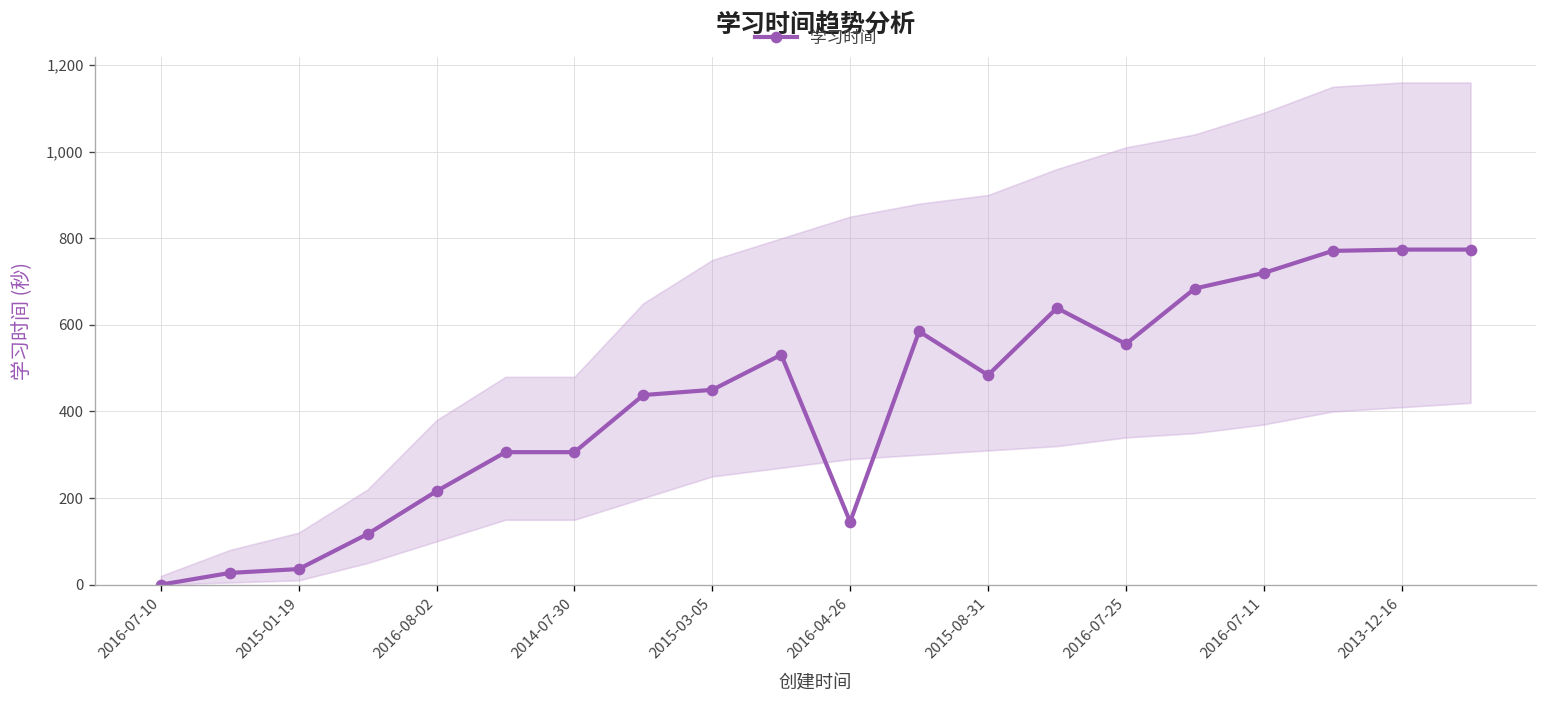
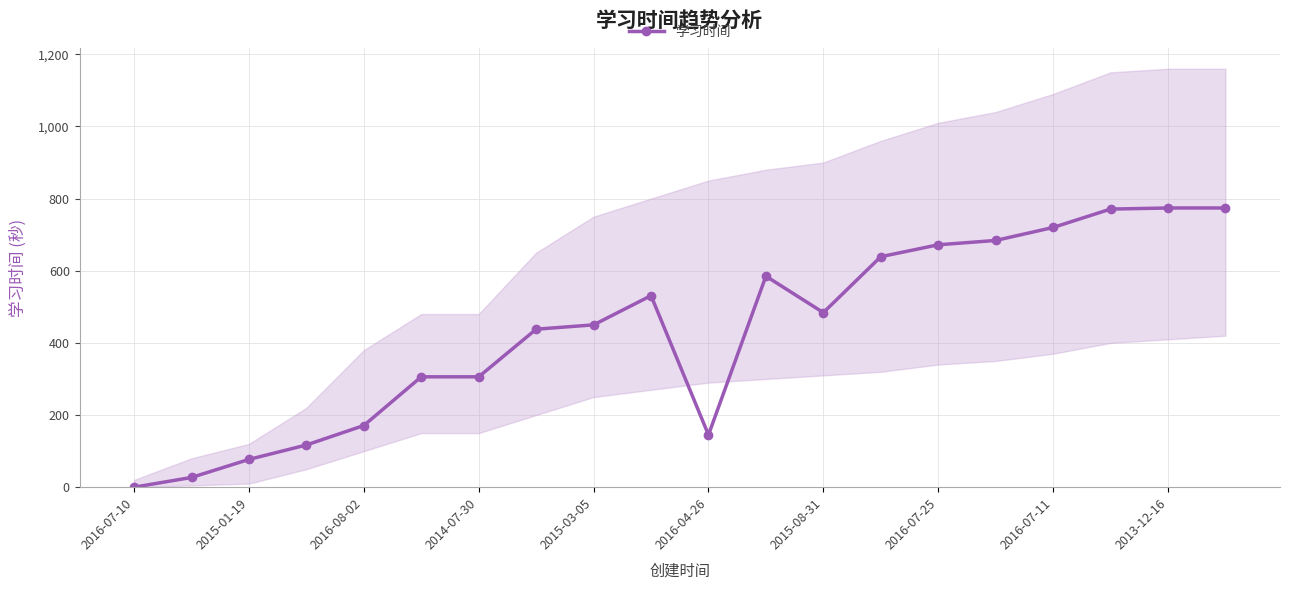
学习时间, 2015-01-19: 40 -> 80
学习时间, 2016-08-02: 220 -> 170
学习时间, 2016-07-25: 560 -> 670
